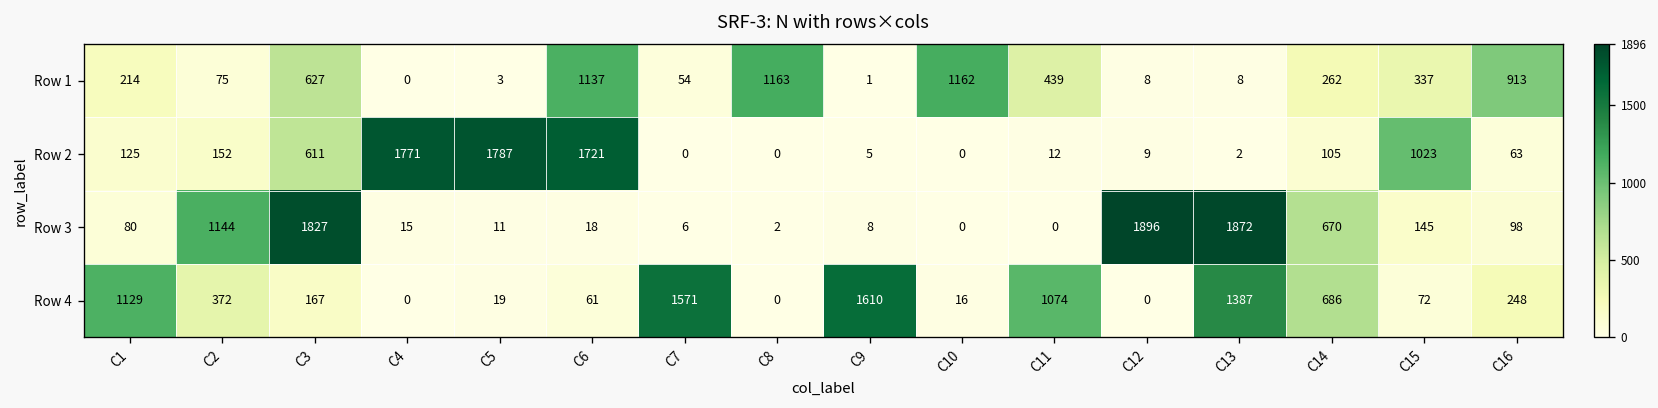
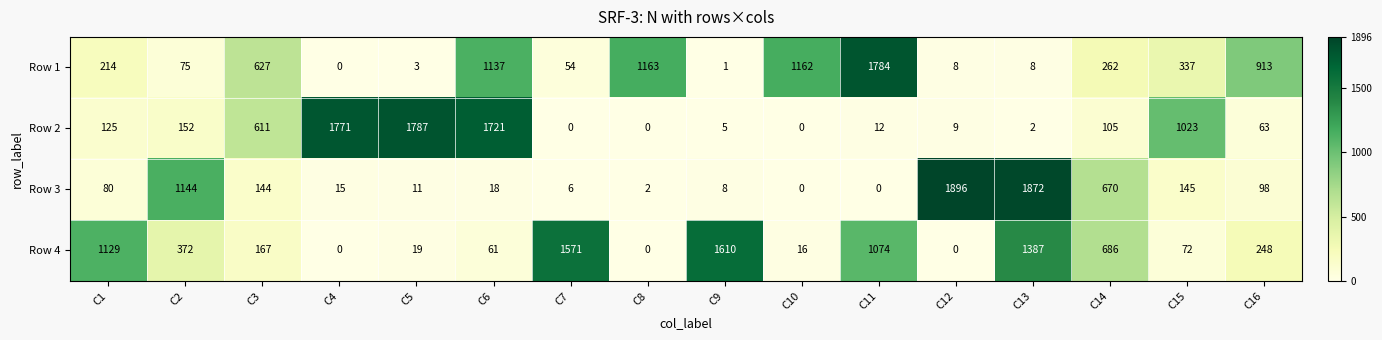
Row 1, C11: 439 -> 1784
Row 3, C3: 1827 -> 144
